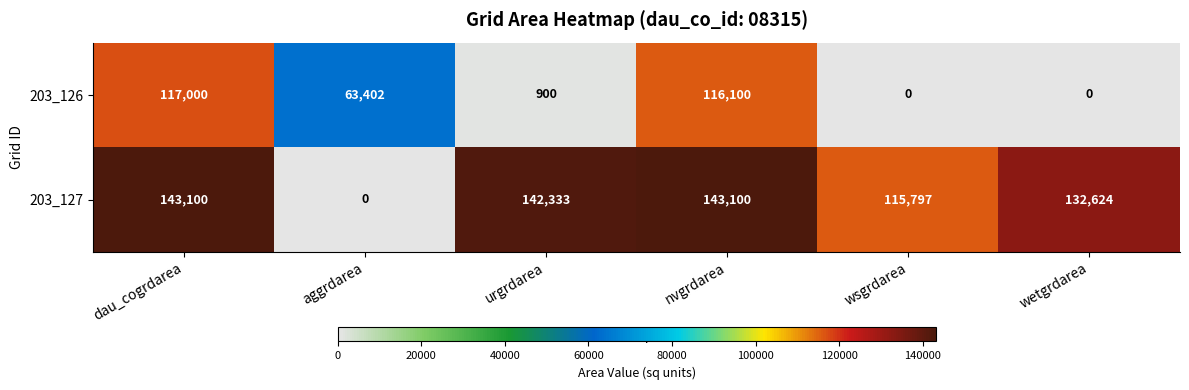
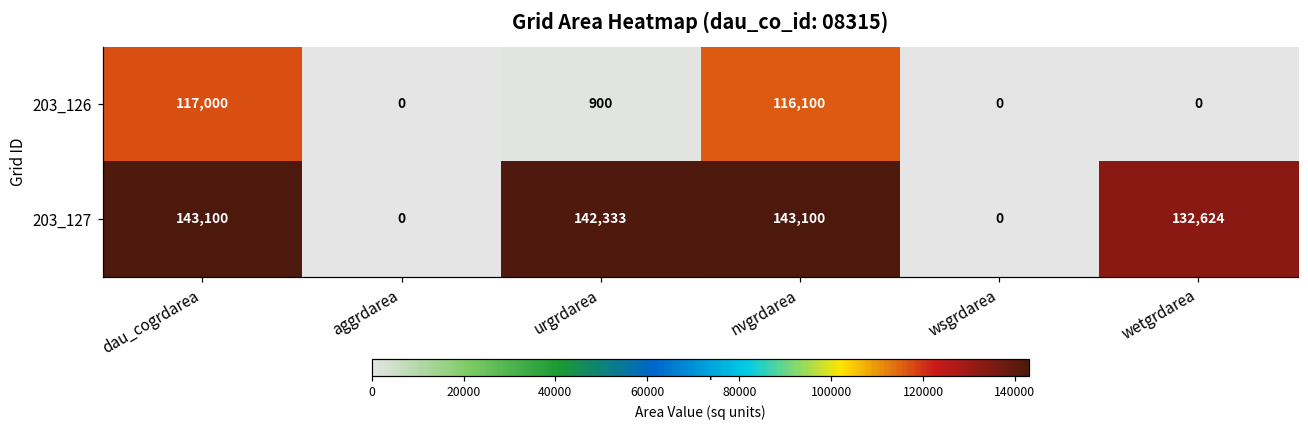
203_126, aggrdarea: 63,402 -> 0
203_127, wsgrdarea: 115,797 -> 0
